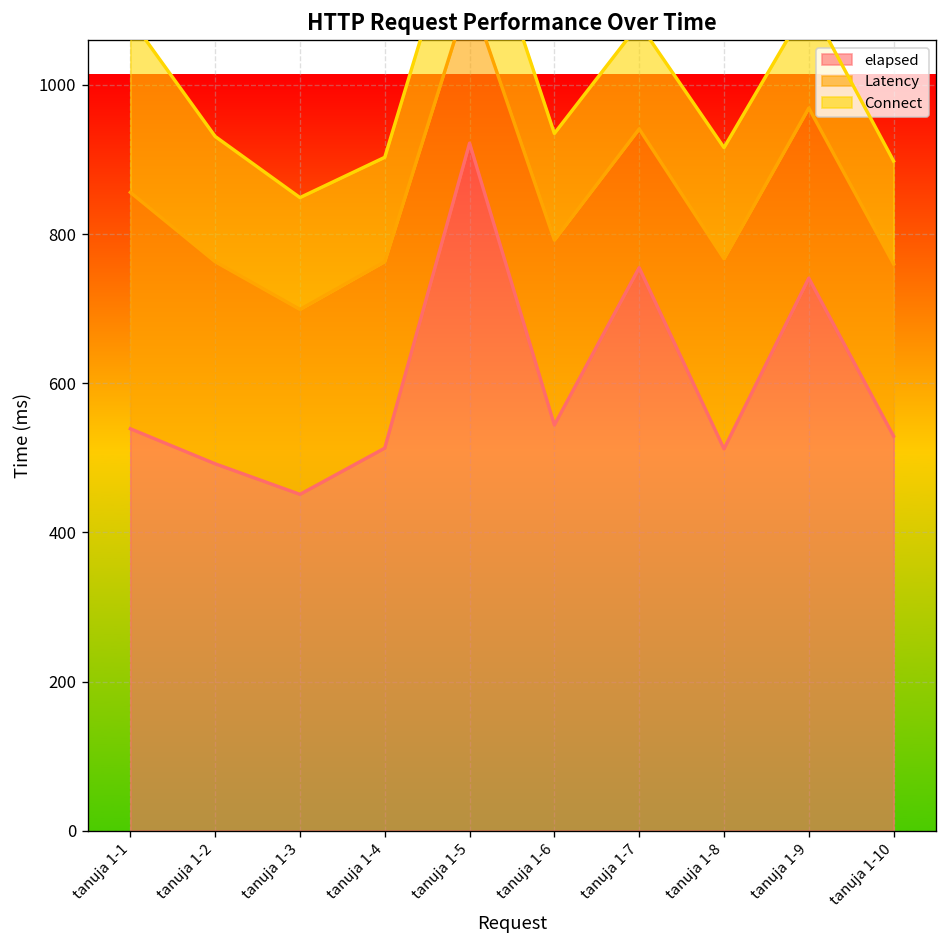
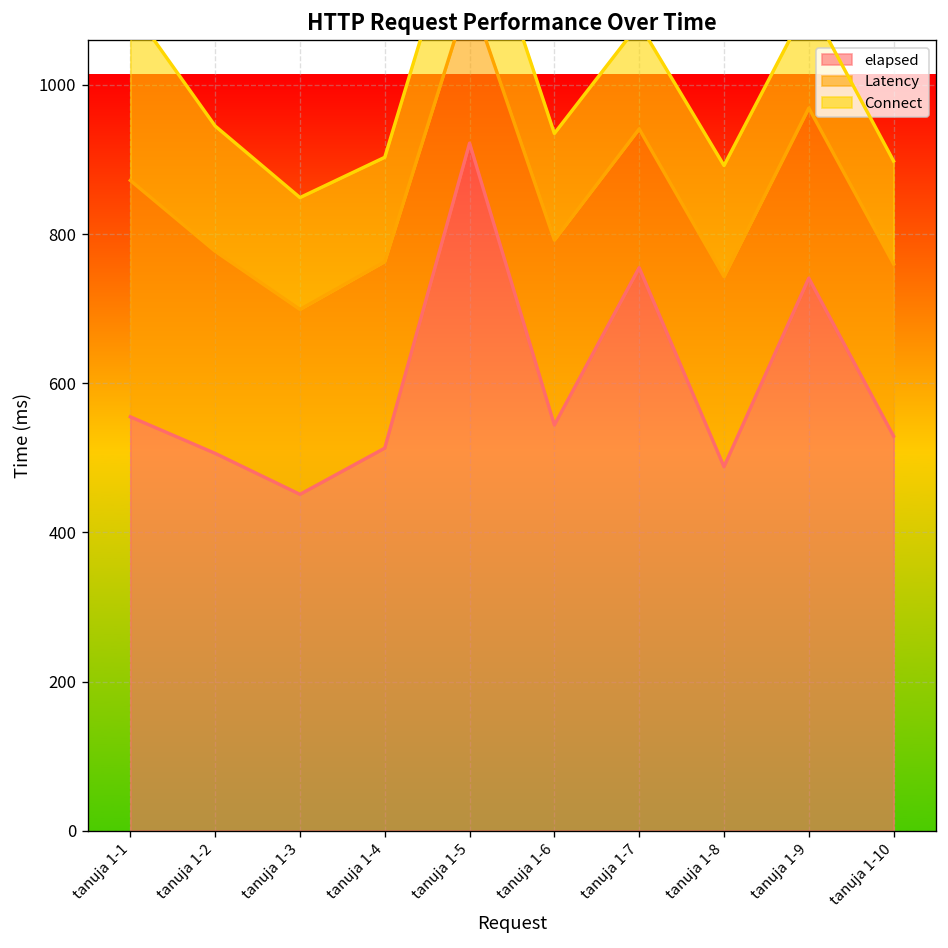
elapsed, tanuja 1-1: 540 -> 560
elapsed, tanuja 1-2: 490 -> 510
elapsed, tanuja 1-8: 510 -> 490
